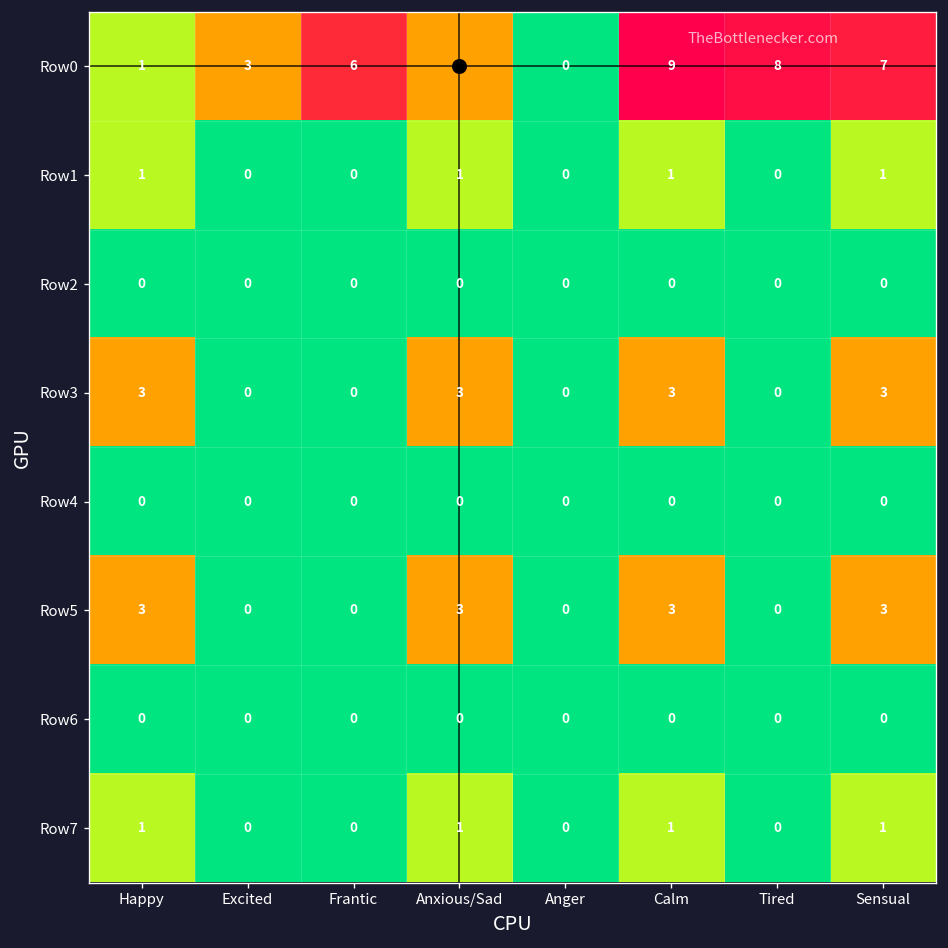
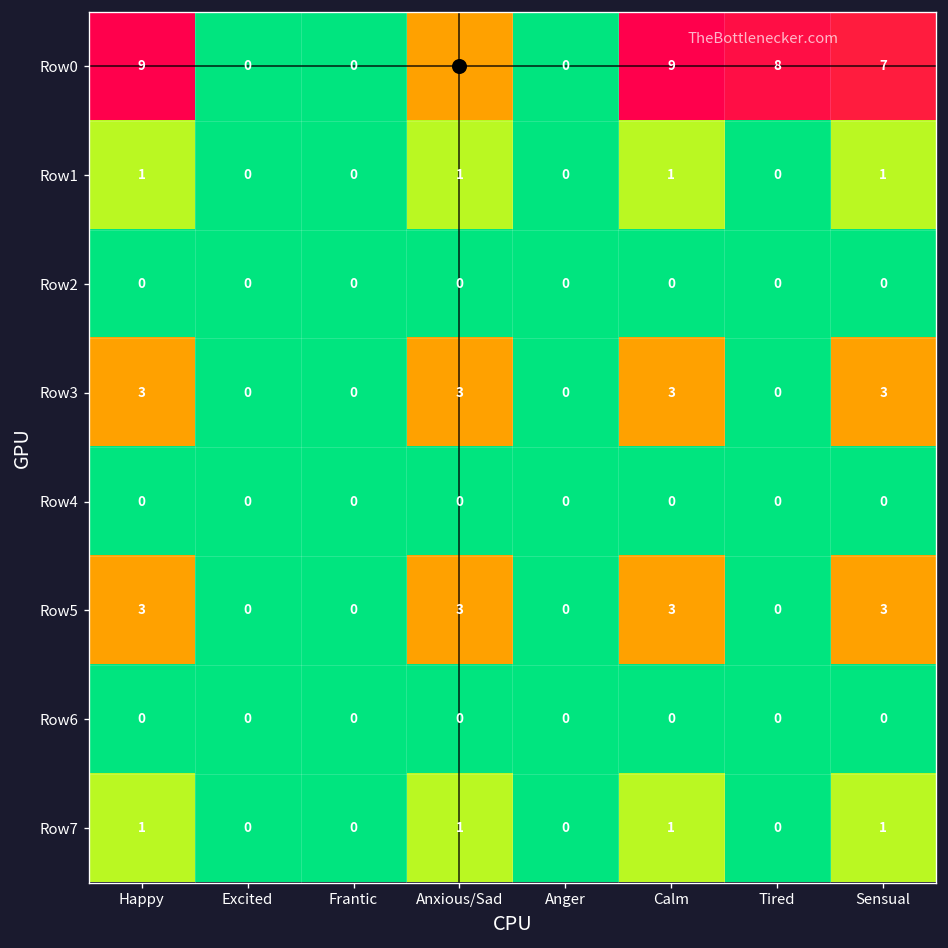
Row0, Happy: 1 -> 9
Row0, Excited: 3 -> 0
Row0, Frantic: 6 -> 0
